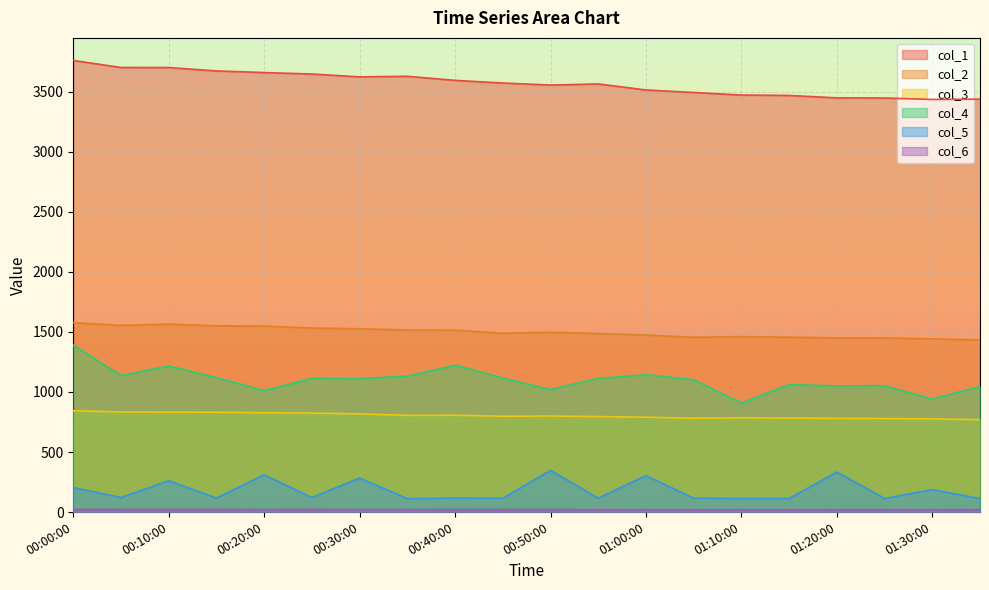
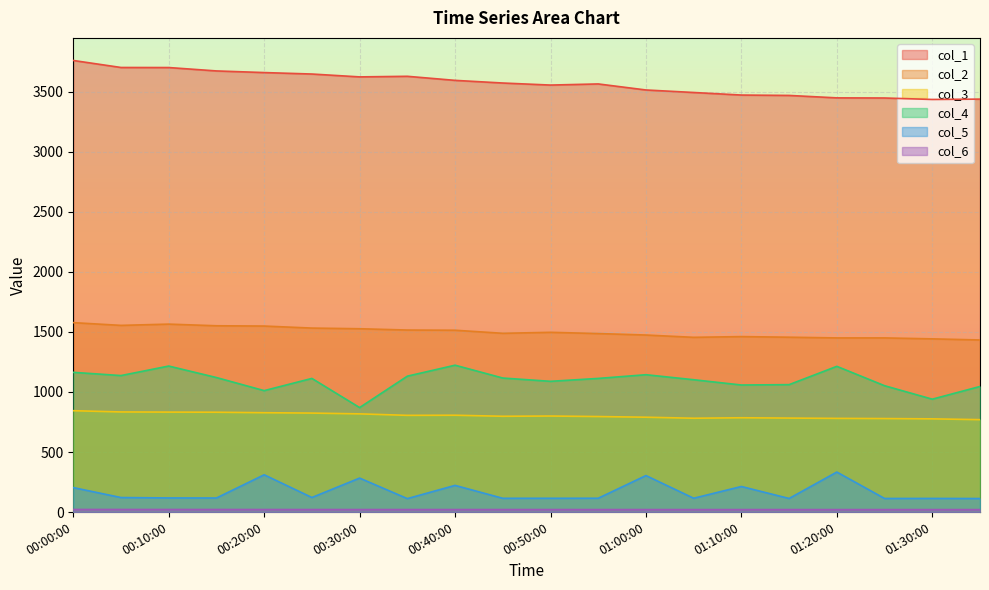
col_4, 00:00:00: 1390 -> 1160
col_5, 00:10:00: 260 -> 120
col_4, 00:30:00: 1110 -> 870
col_5, 00:40:00: 120 -> 220
col_4, 00:50:00: 1020 -> 1090
col_5, 00:50:00: 350 -> 120
col_4, 01:10:00: 910 -> 1060
col_5, 01:10:00: 110 -> 210
col_4, 01:20:00: 1050 -> 1210
col_5, 01:30:00: 190 -> 110
